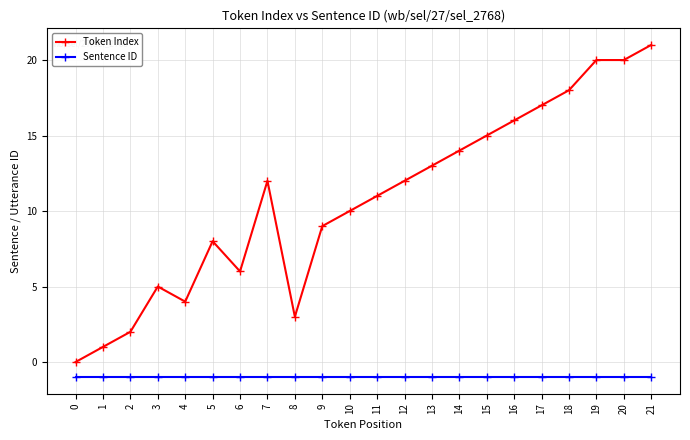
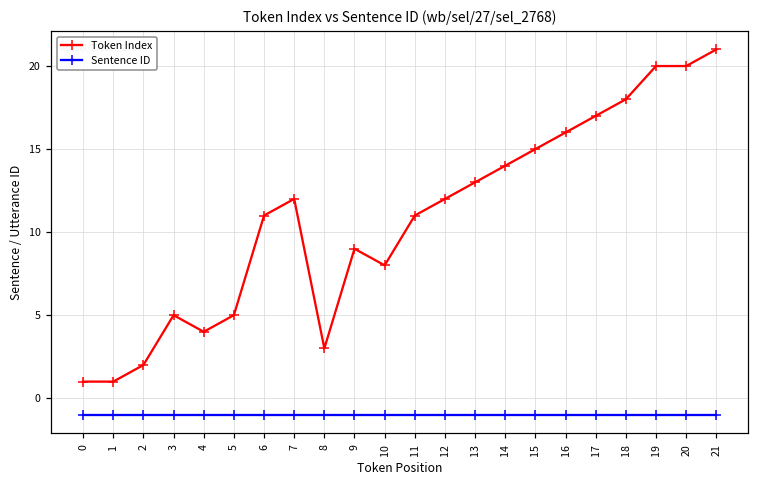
Token Index, 0: 0 -> 1
Token Index, 5: 8 -> 5
Token Index, 6: 6 -> 11
Token Index, 10: 10 -> 8
